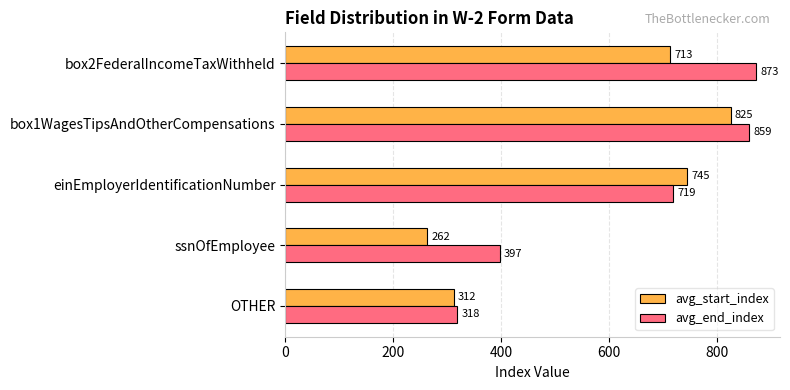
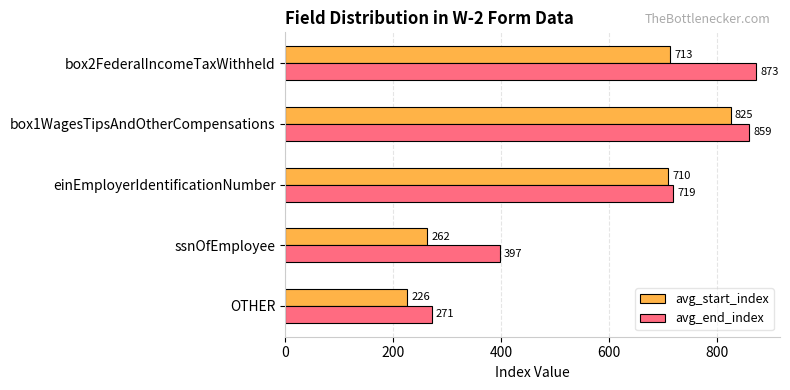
avg_start_index, einEmployerIdentificationNumber: 745 -> 710
avg_start_index, OTHER: 312 -> 226
avg_end_index, OTHER: 318 -> 271
